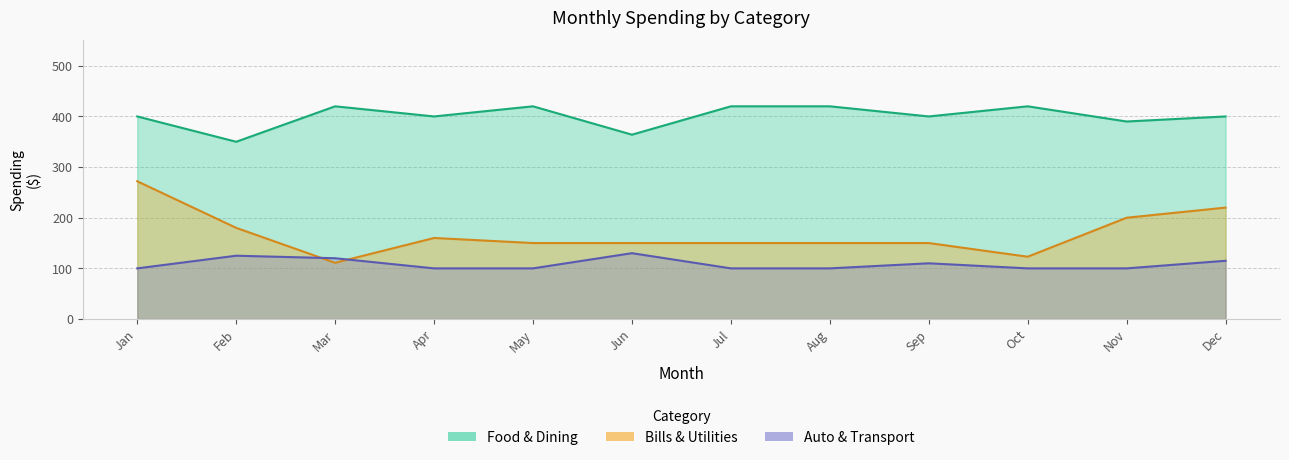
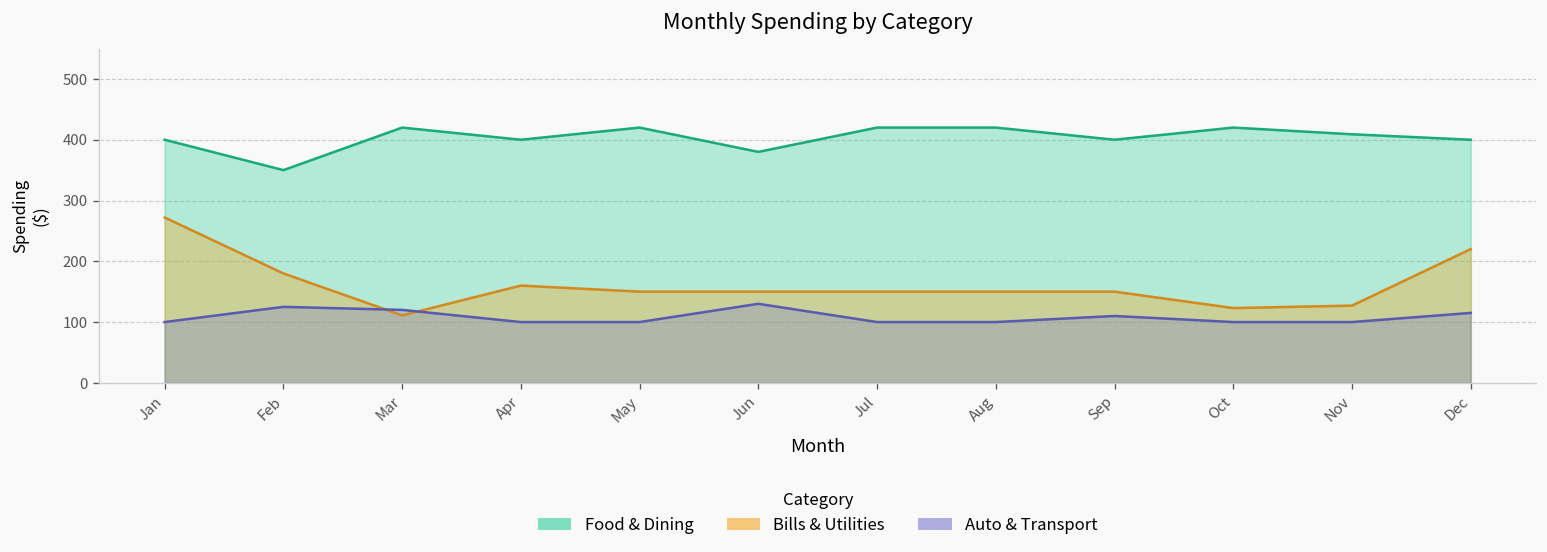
Food & Dining, Jun: 360 -> 380
Food & Dining, Nov: 390 -> 410
Bills & Utilities, Nov: 200 -> 130
